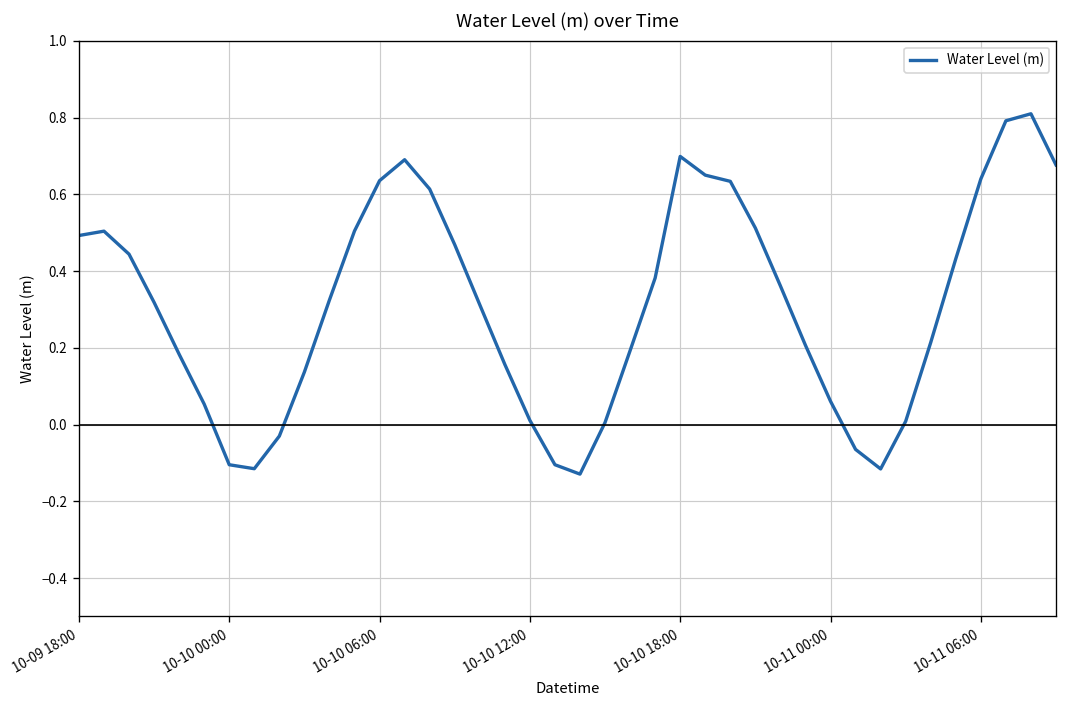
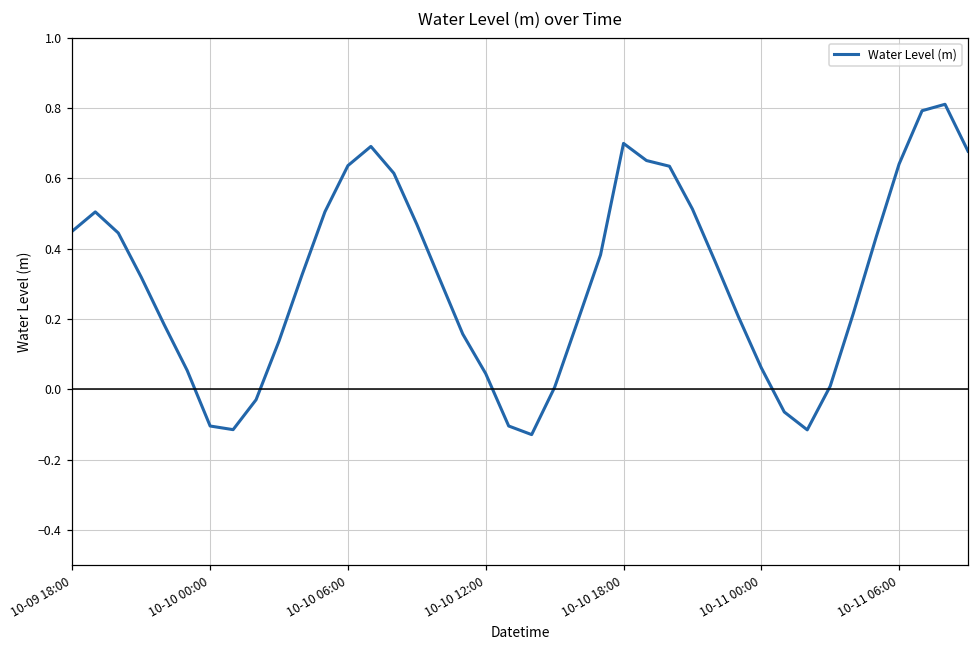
10-09 18:00: 0.49 -> 0.45
10-10 12:00: 0.01 -> 0.04
